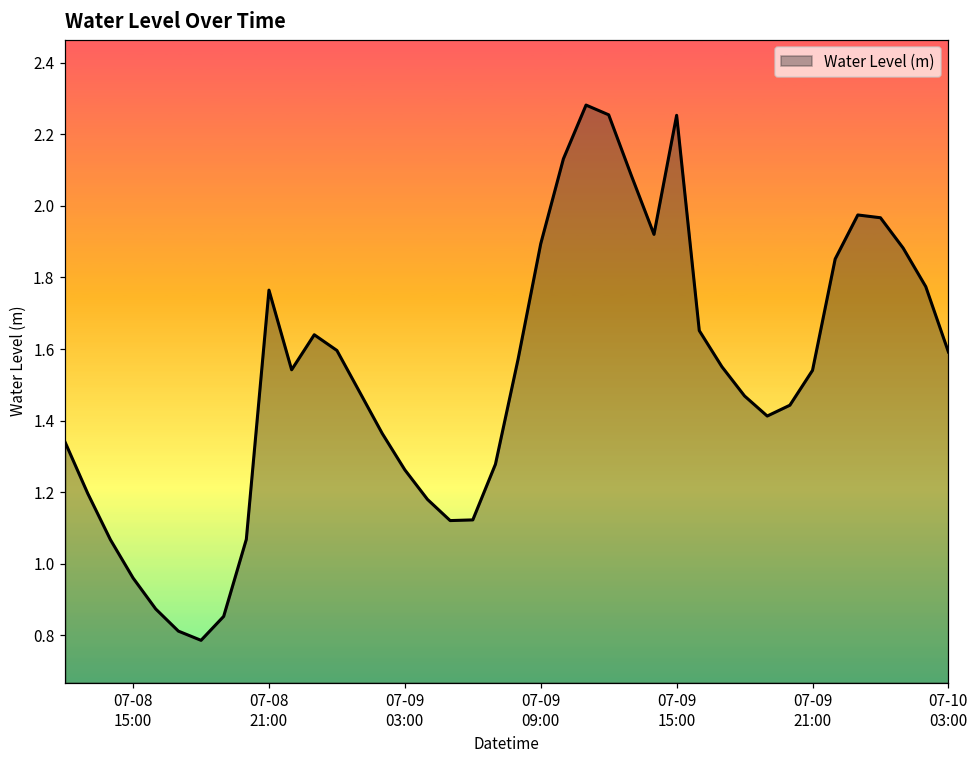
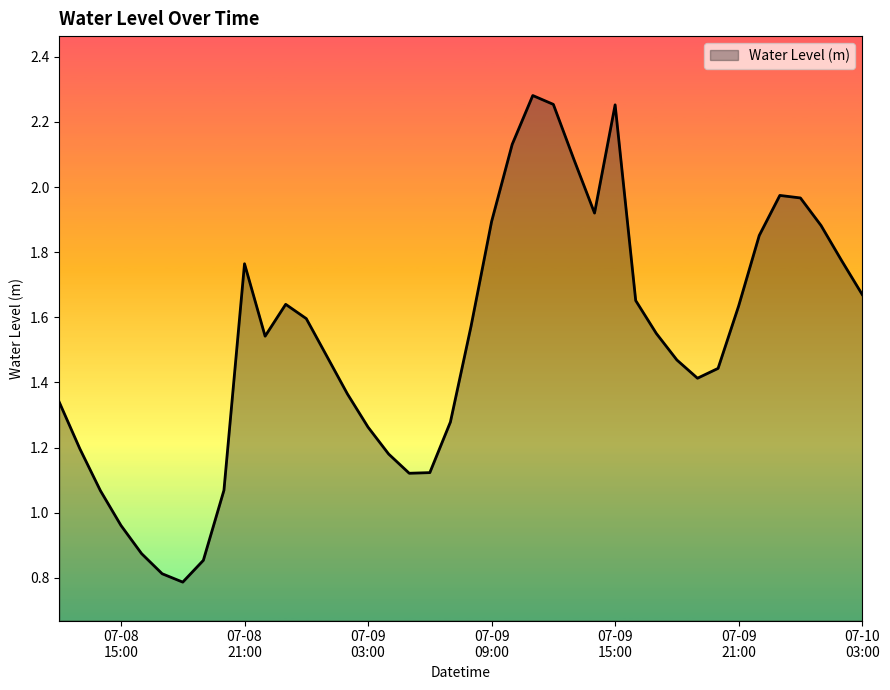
07-09 21:00: 1.54 -> 1.63
07-10 03:00: 1.59 -> 1.67
